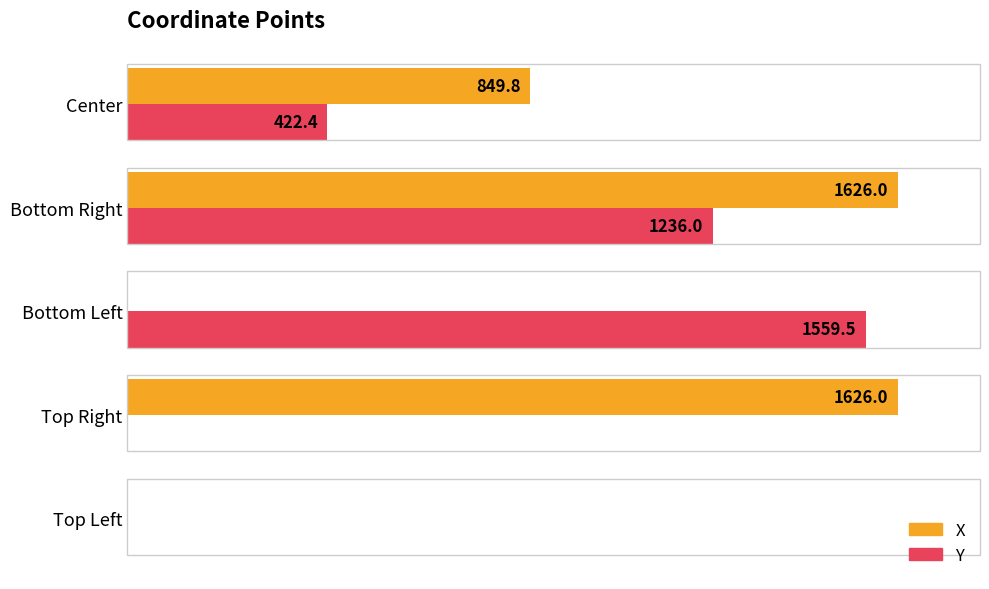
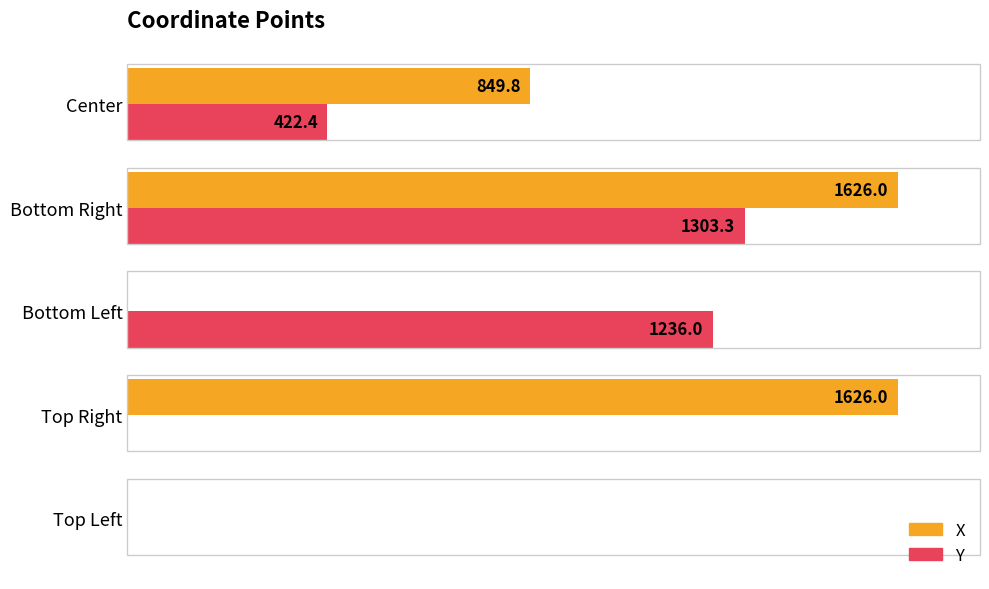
Y, Bottom Right: 1236.0 -> 1303.3
Y, Bottom Left: 1559.5 -> 1236.0
